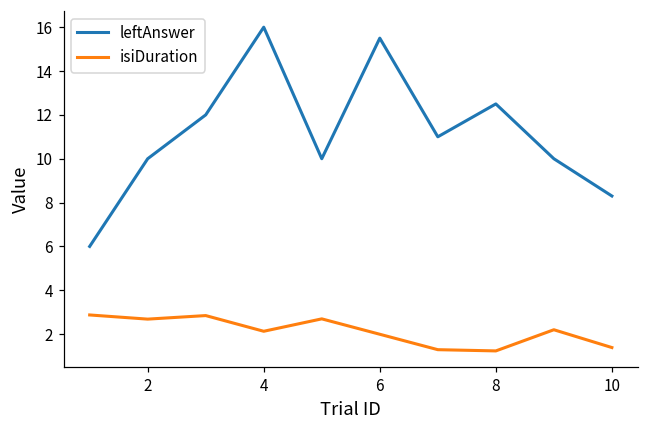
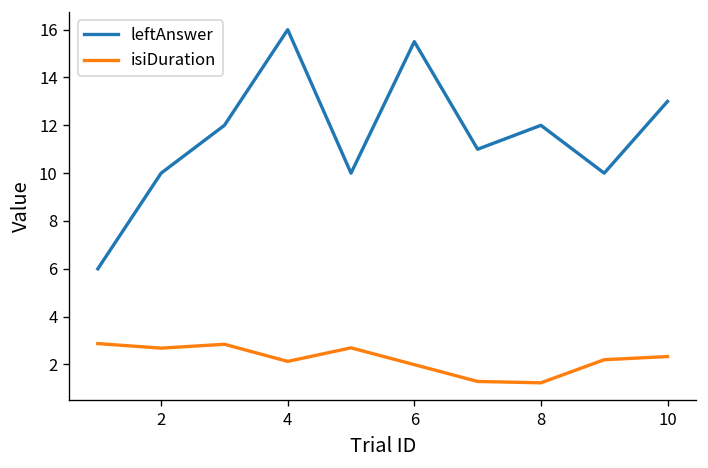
leftAnswer, 8: 12.5 -> 12.0
leftAnswer, 10: 8.3 -> 13.0
isiDuration, 10: 1.4 -> 2.3
